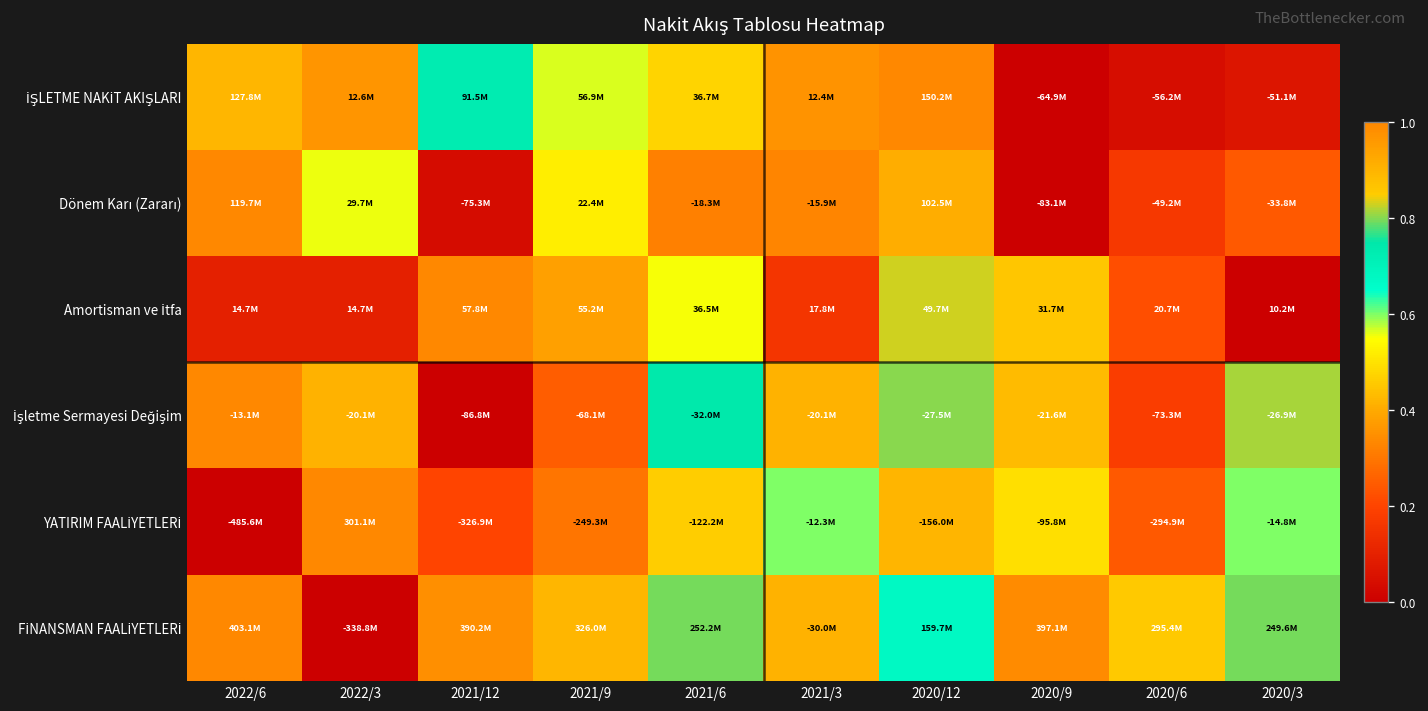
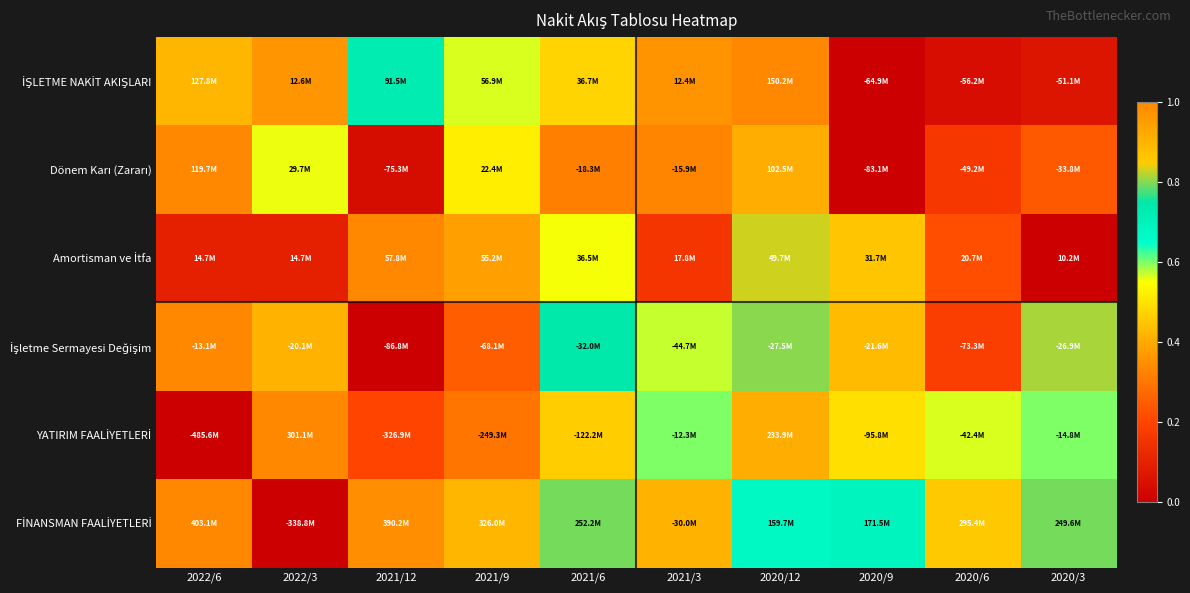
İşletme Sermayesi Değişim, 2021/3: -20.1M -> -44.7M
YATIRIM FAALİYETLERİ, 2020/12: -156.0M -> 233.9M
YATIRIM FAALİYETLERİ, 2020/6: -294.9M -> -42.4M
FİNANSMAN FAALİYETLERİ, 2020/9: 397.1M -> 171.5M
